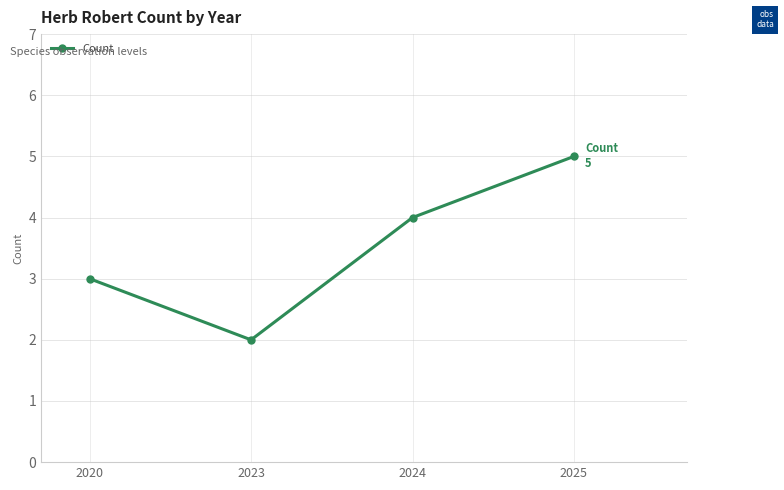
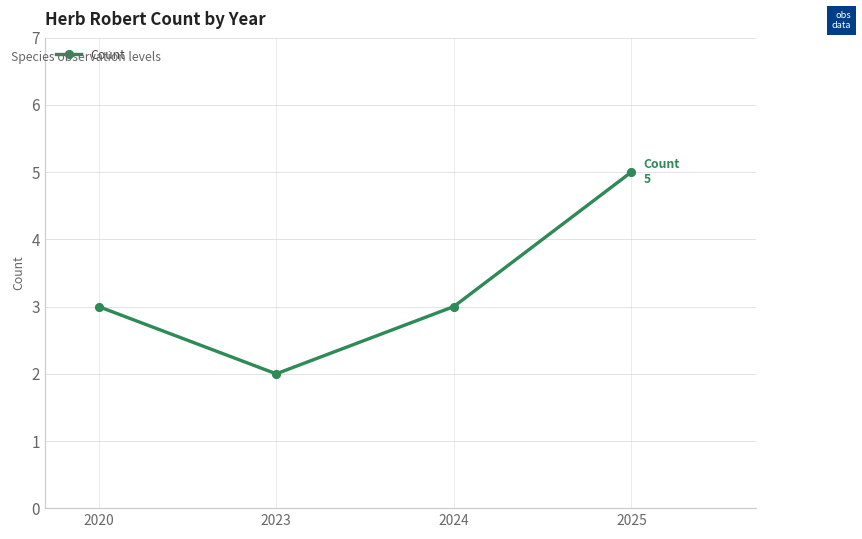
2024: 4 -> 3
